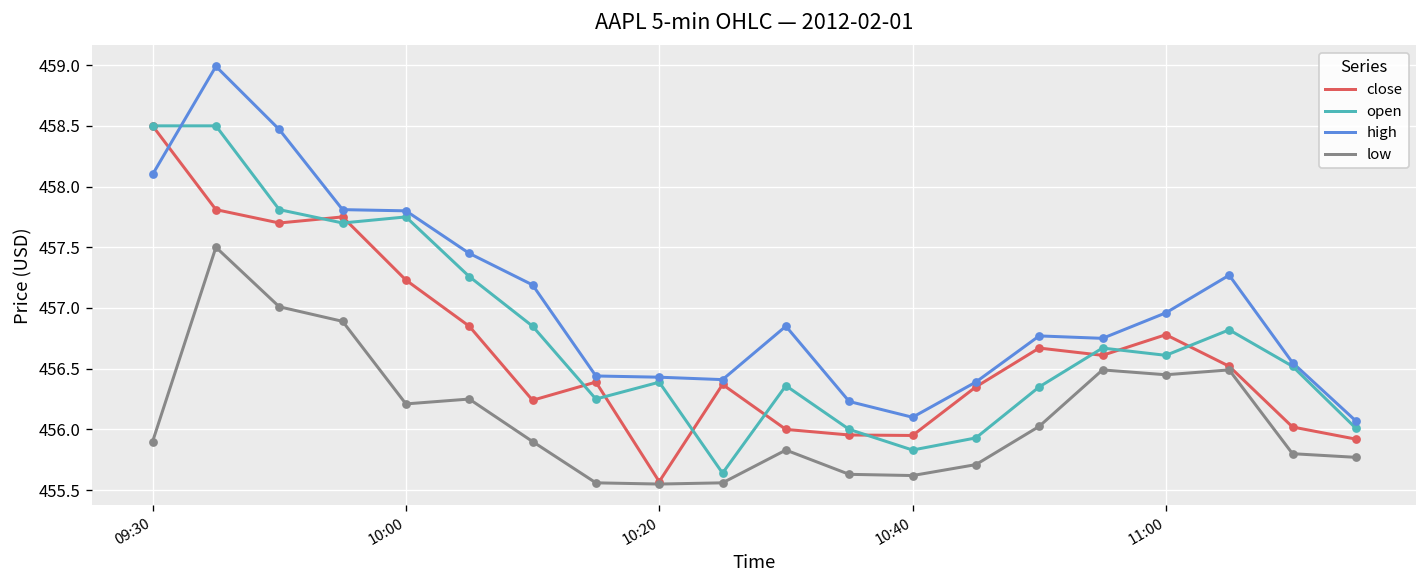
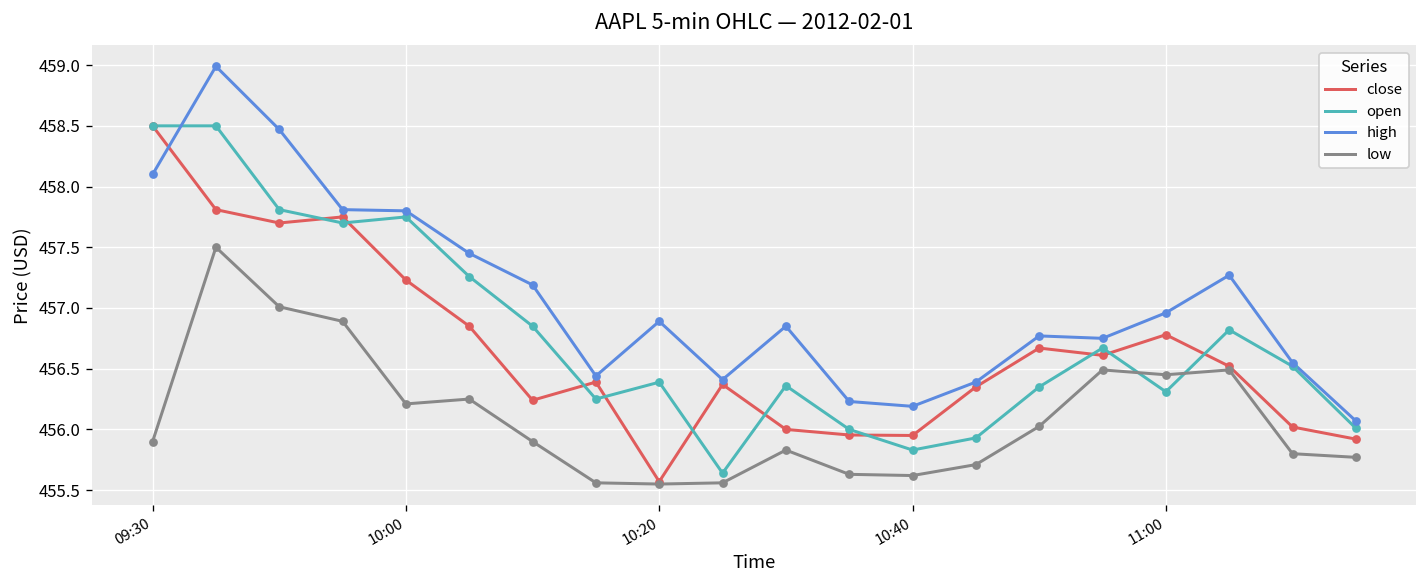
high, 10:20: 456.43 -> 456.89
high, 10:40: 456.10 -> 456.19
open, 11:00: 456.61 -> 456.31
